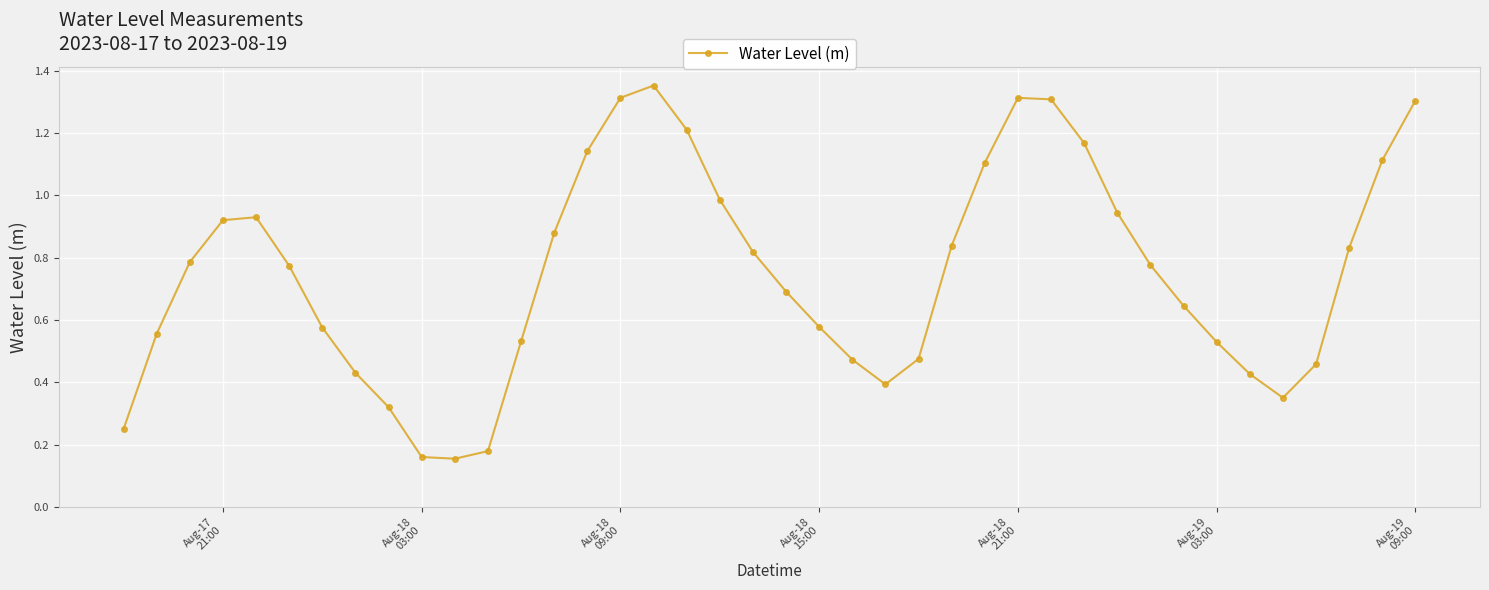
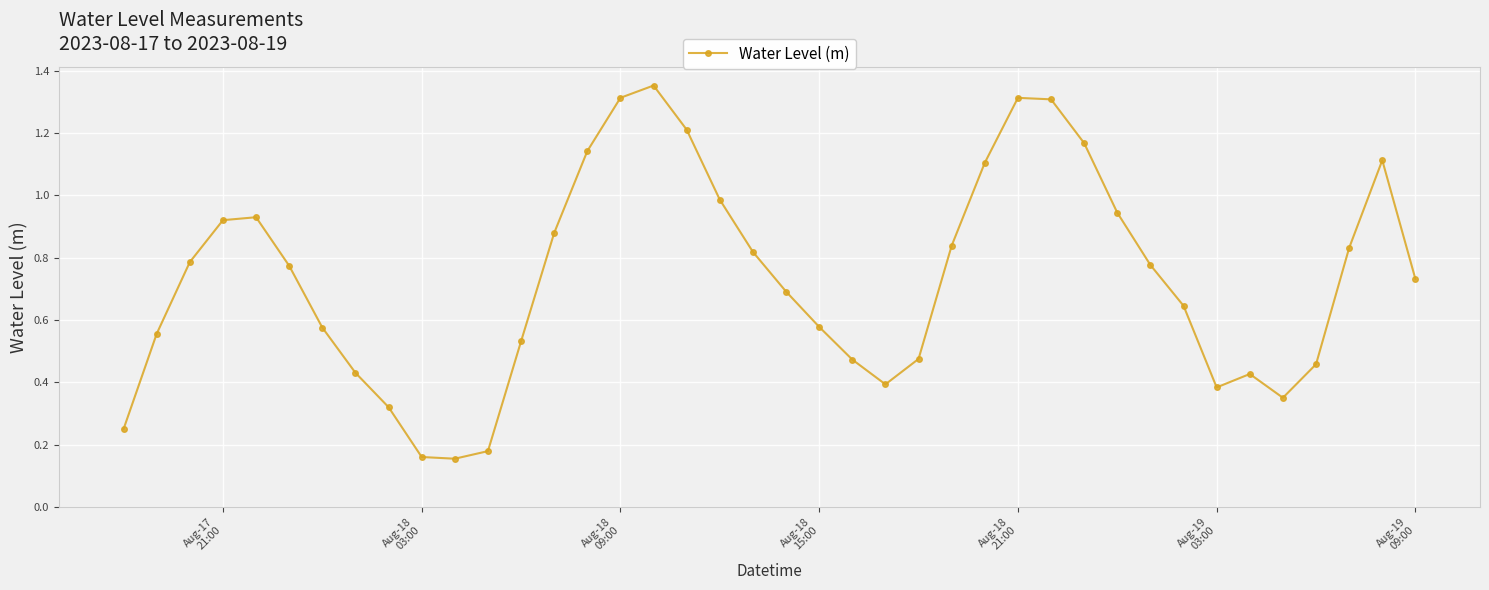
Aug-19 03:00: 0.53 -> 0.38
Aug-19 09:00: 1.30 -> 0.73
